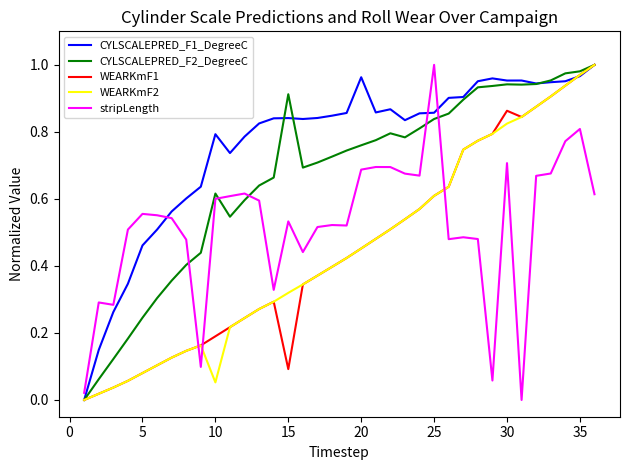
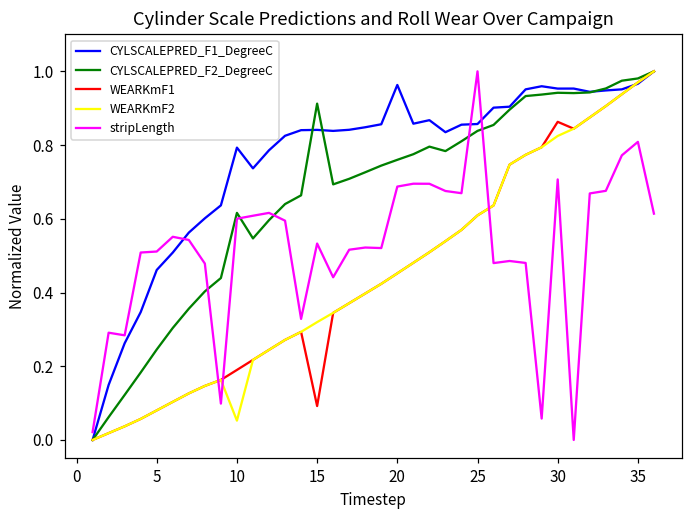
stripLength, 5: 0.56 -> 0.51
